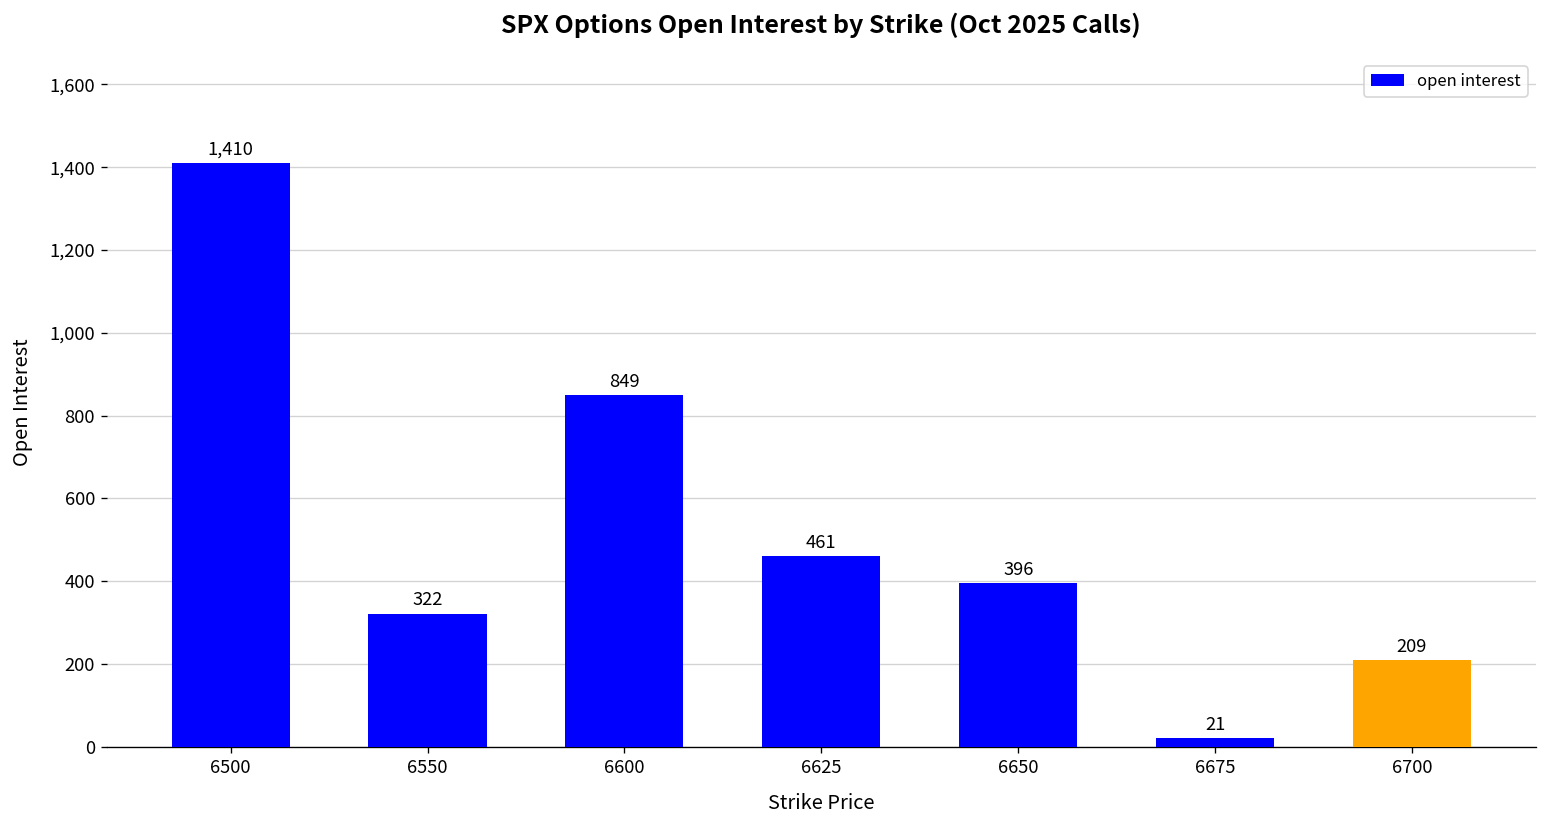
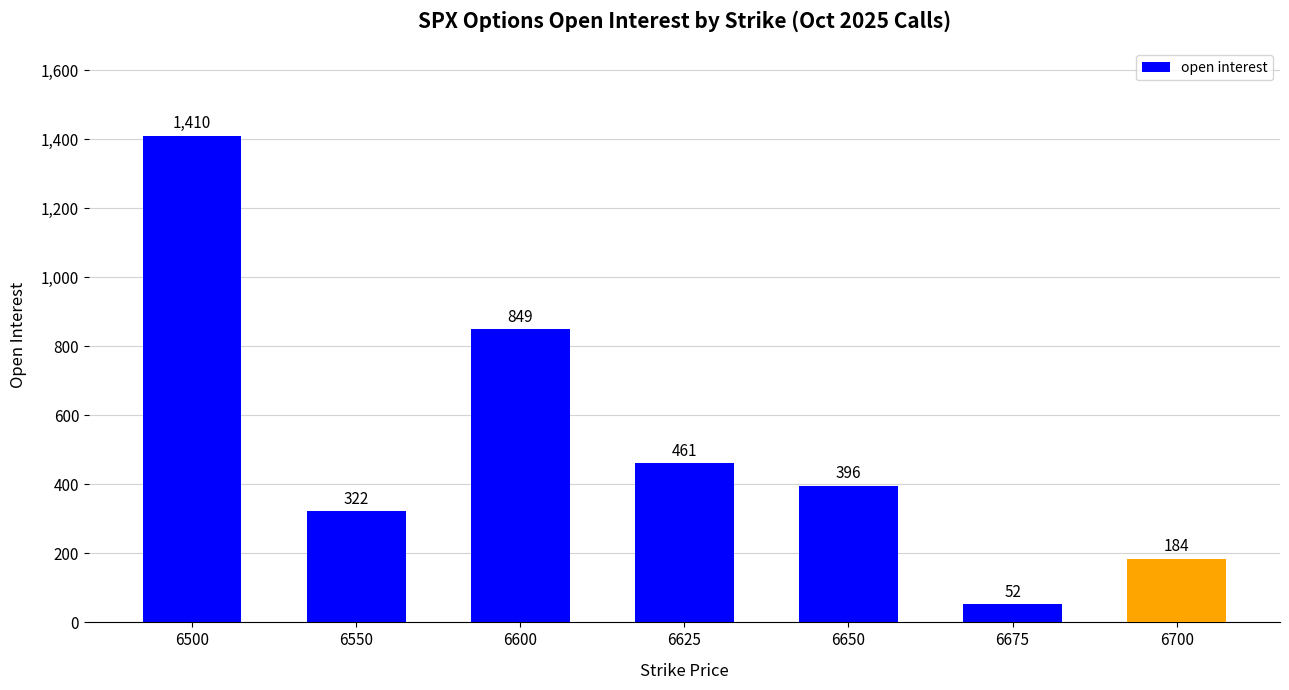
6675: 21 -> 52
6700: 209 -> 184
